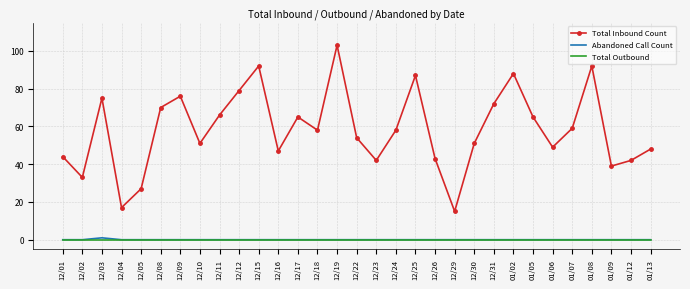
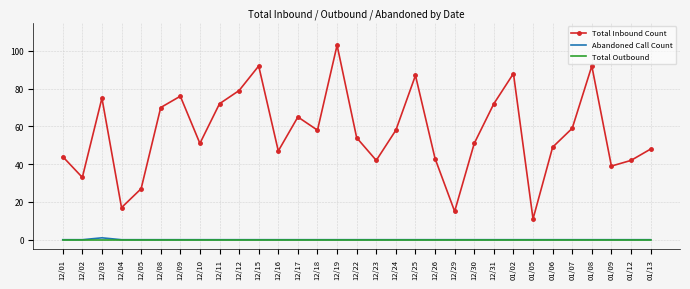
Total Inbound Count, 12/11: 66 -> 72
Total Inbound Count, 01/05: 65 -> 11
